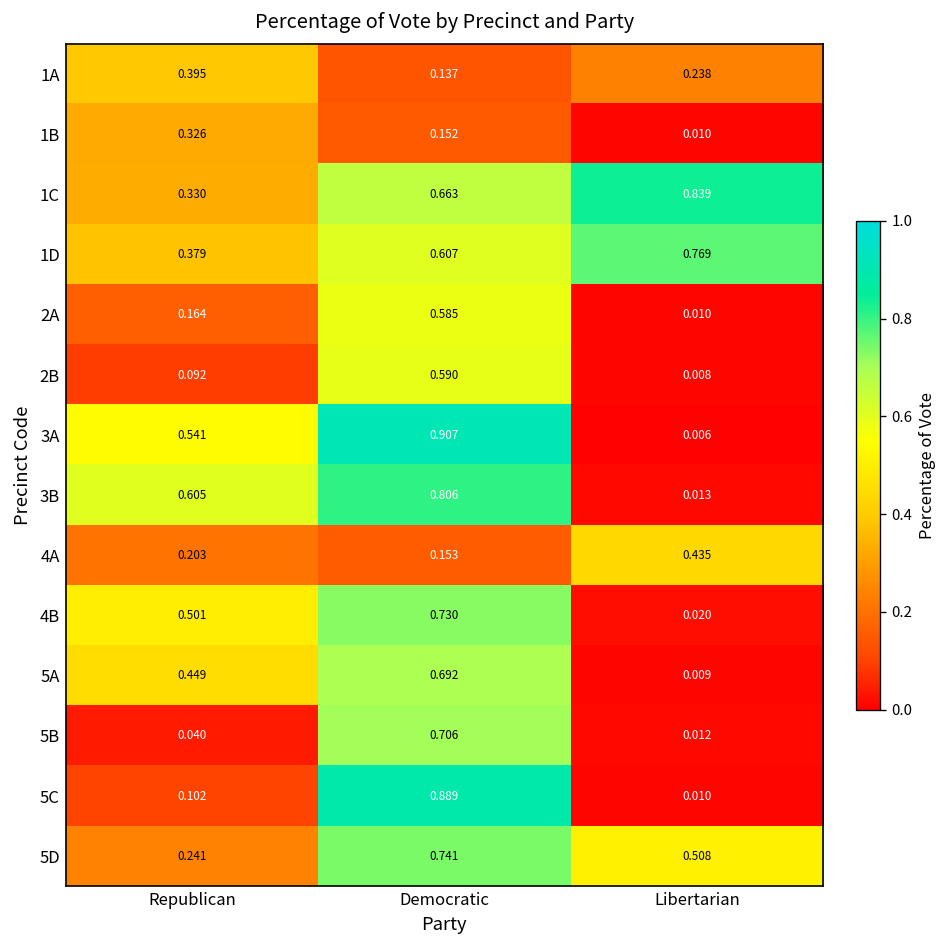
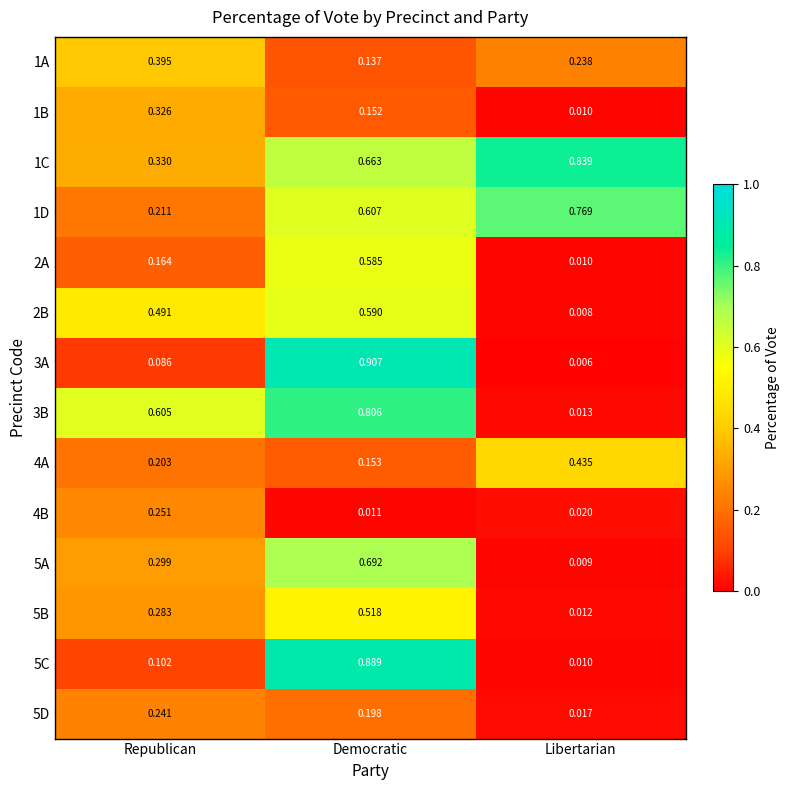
1D, Republican: 0.379 -> 0.211
2B, Republican: 0.092 -> 0.491
3A, Republican: 0.541 -> 0.086
4B, Republican: 0.501 -> 0.251
4B, Democratic: 0.730 -> 0.011
5A, Republican: 0.449 -> 0.299
5B, Republican: 0.040 -> 0.283
5B, Democratic: 0.706 -> 0.518
5D, Democratic: 0.741 -> 0.198
5D, Libertarian: 0.508 -> 0.017
